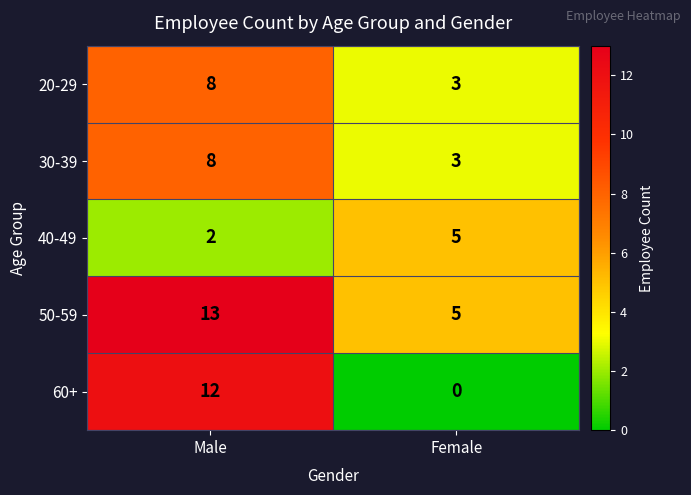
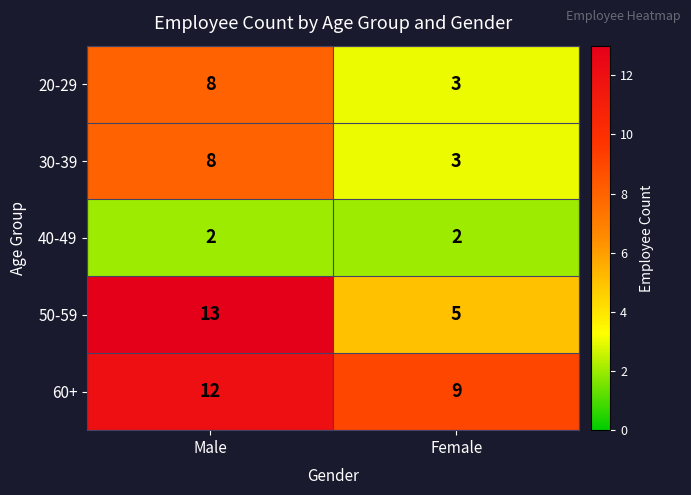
40-49, Female: 5 -> 2
60+, Female: 0 -> 9
